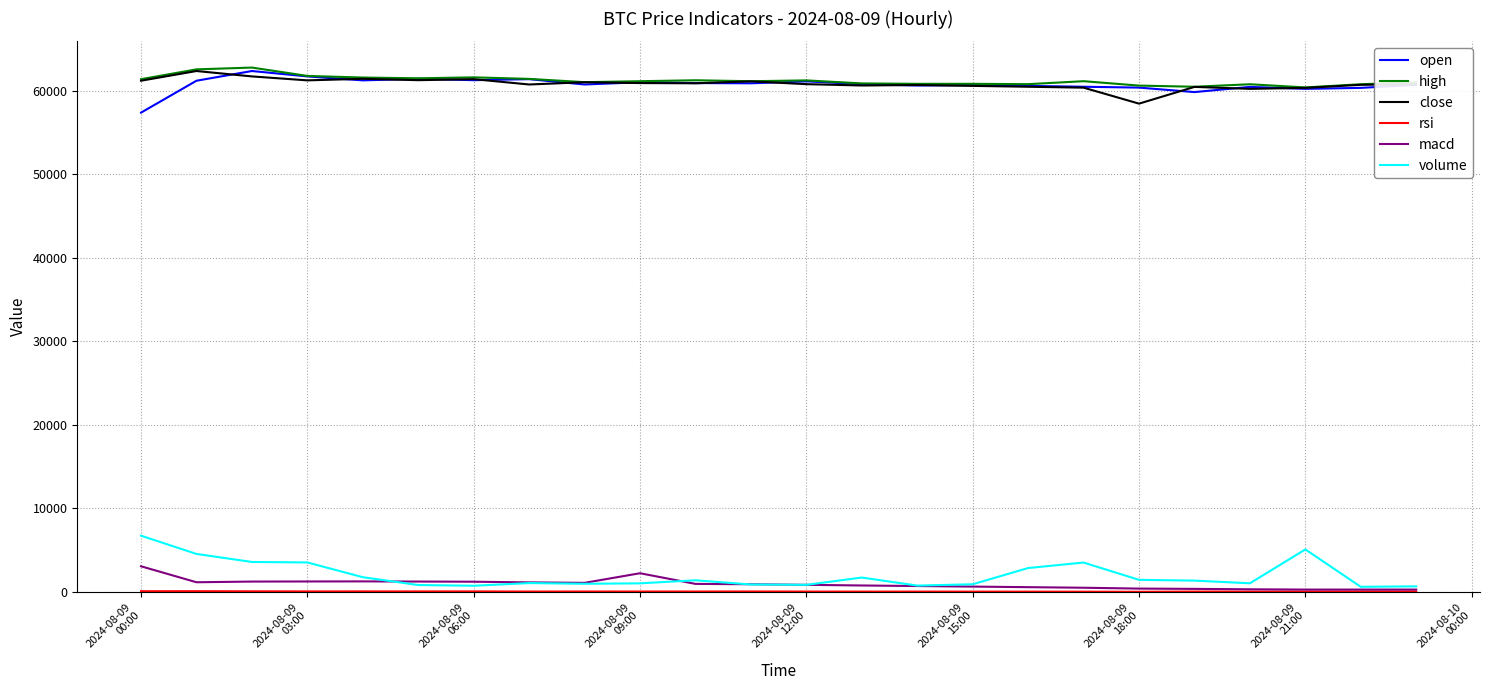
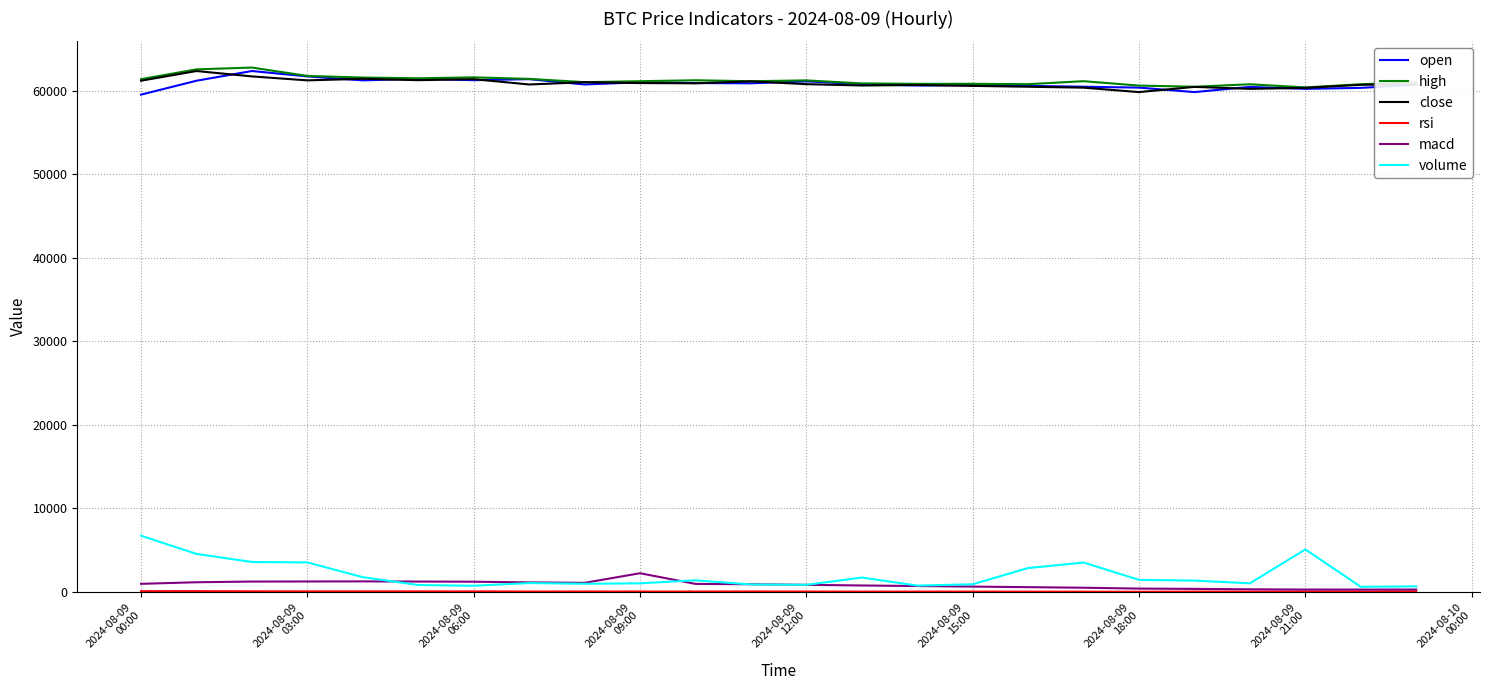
open, 2024-08-09 00:00: 57000 -> 60000
macd, 2024-08-09 00:00: 3000 -> 1000
close, 2024-08-09 18:00: 58000 -> 60000
